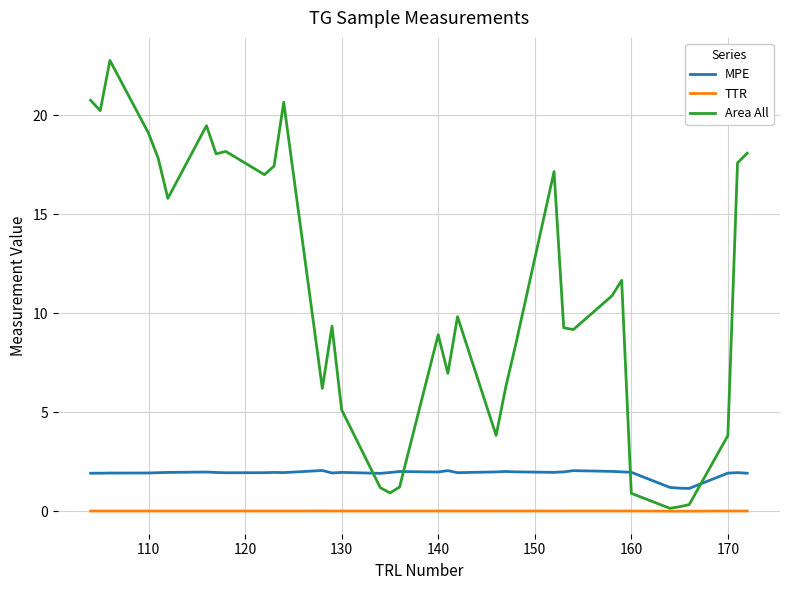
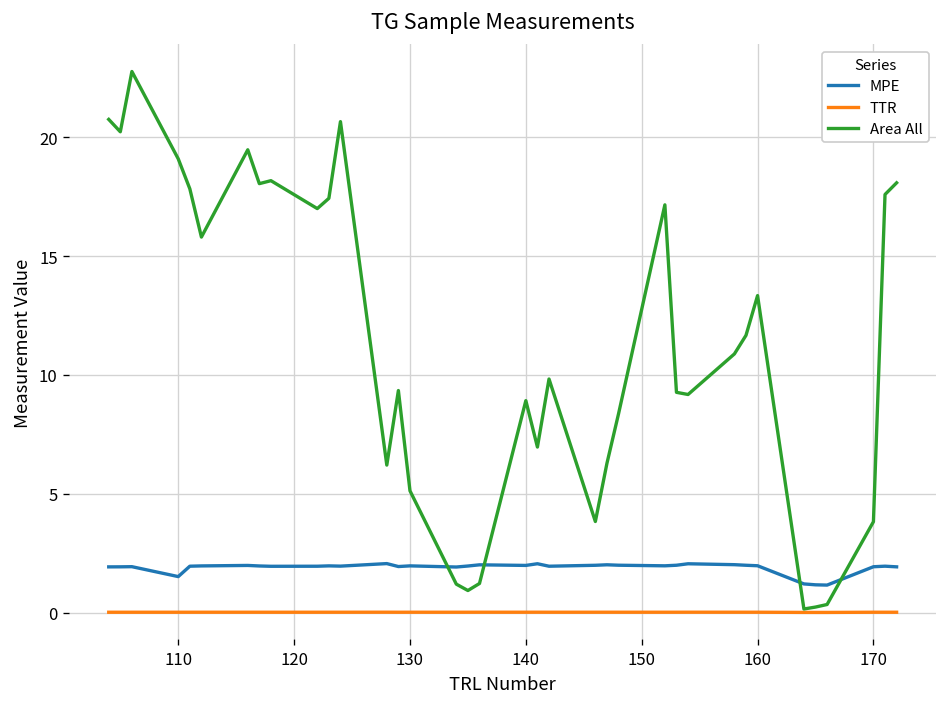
MPE, 110: 1.9 -> 1.5
Area All, 160: 0.9 -> 13.3
